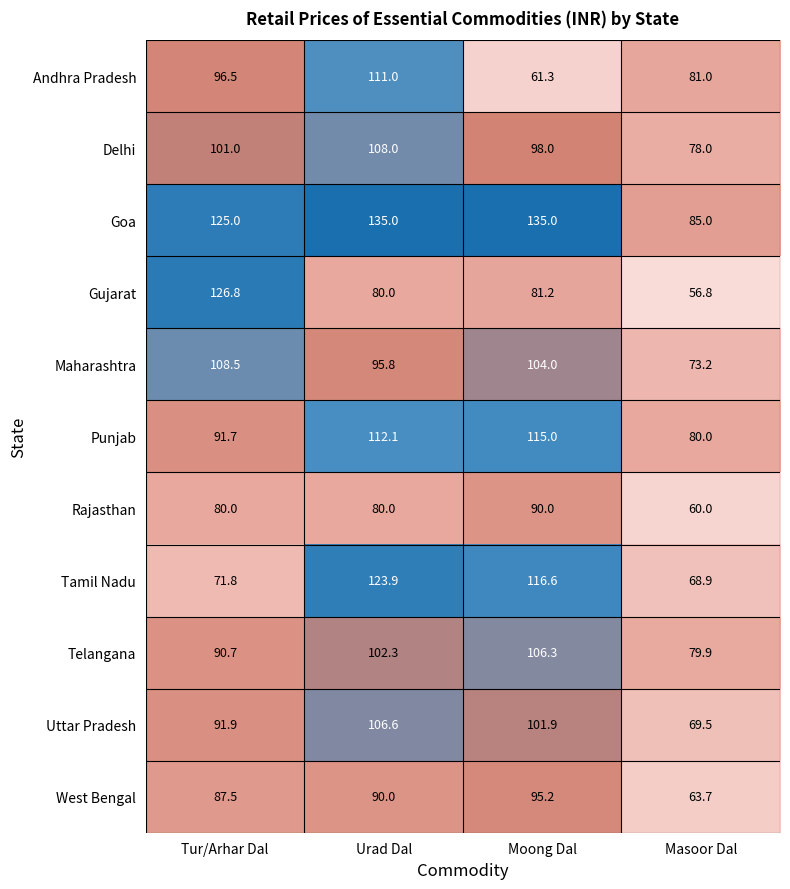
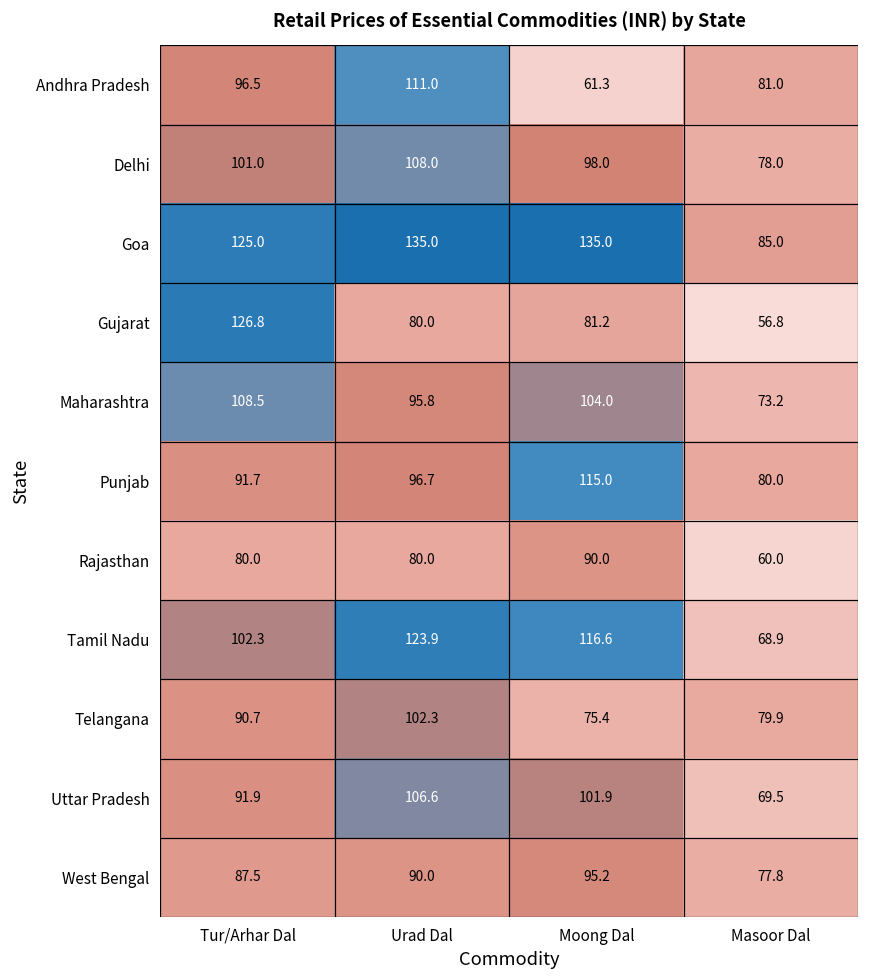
Punjab, Urad Dal: 112.1 -> 96.7
Tamil Nadu, Tur/Arhar Dal: 71.8 -> 102.3
Telangana, Moong Dal: 106.3 -> 75.4
West Bengal, Masoor Dal: 63.7 -> 77.8
